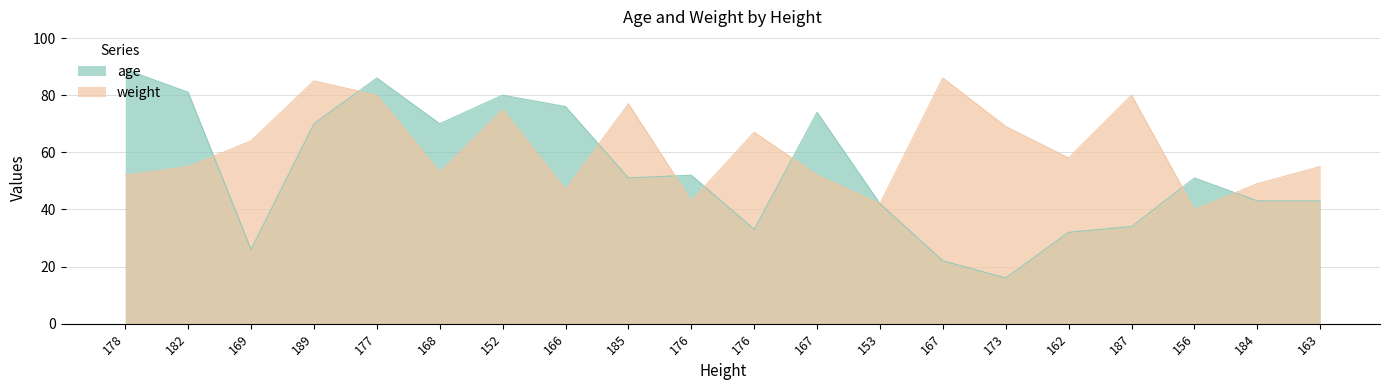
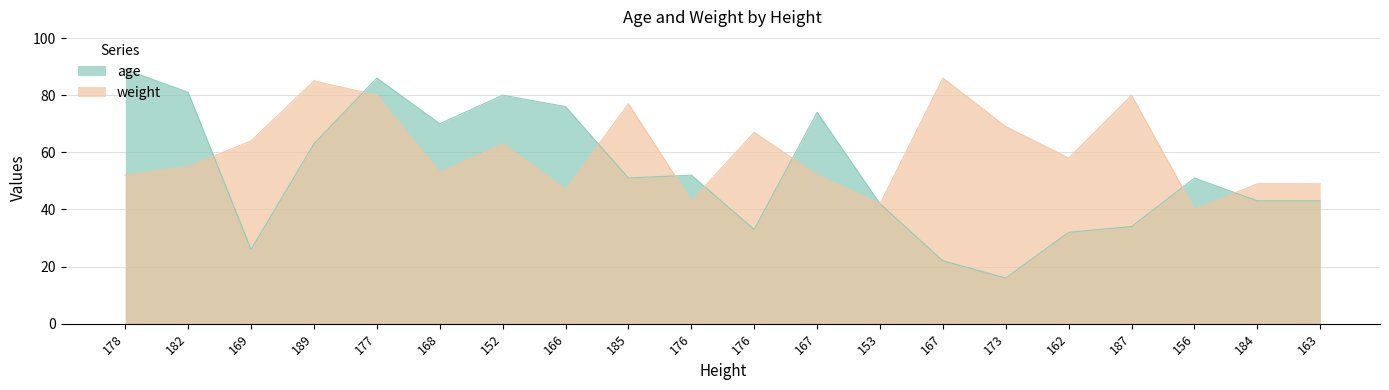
age, 189: 70 -> 63
weight, 152: 75 -> 63
weight, 163: 55 -> 49
